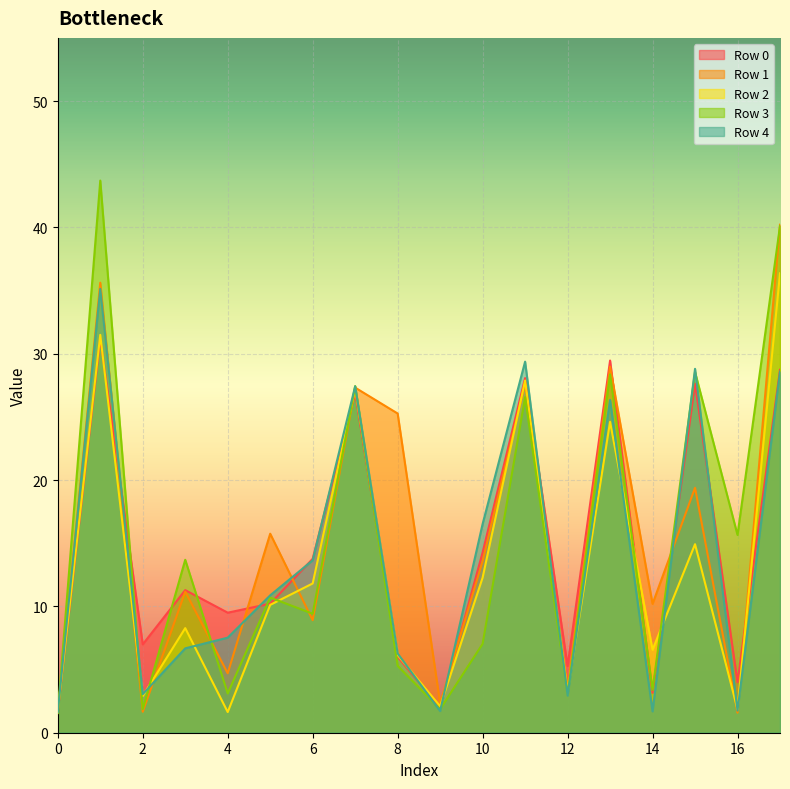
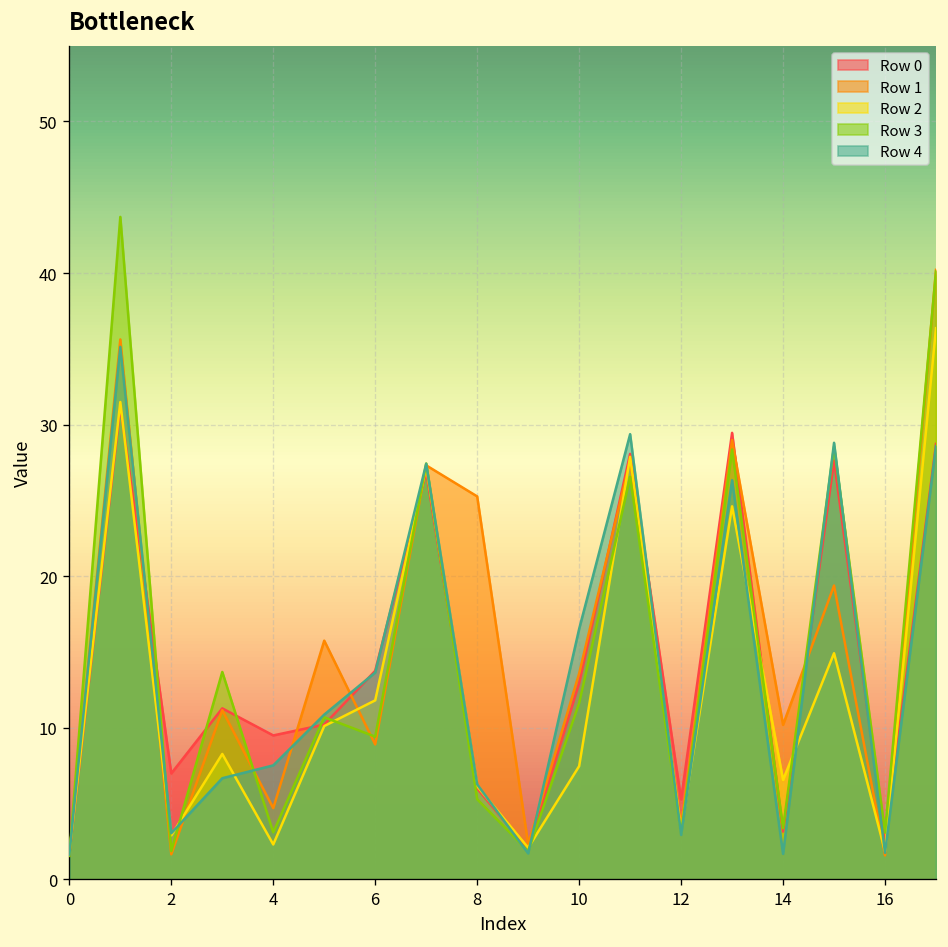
Row 2, 4: 1.6 -> 2.3
Row 0, 10: 14.3 -> 12.9
Row 2, 10: 12.3 -> 7.5
Row 3, 10: 7.0 -> 11.6
Row 0, 16: 4.0 -> 2.5
Row 3, 16: 15.7 -> 3.1
